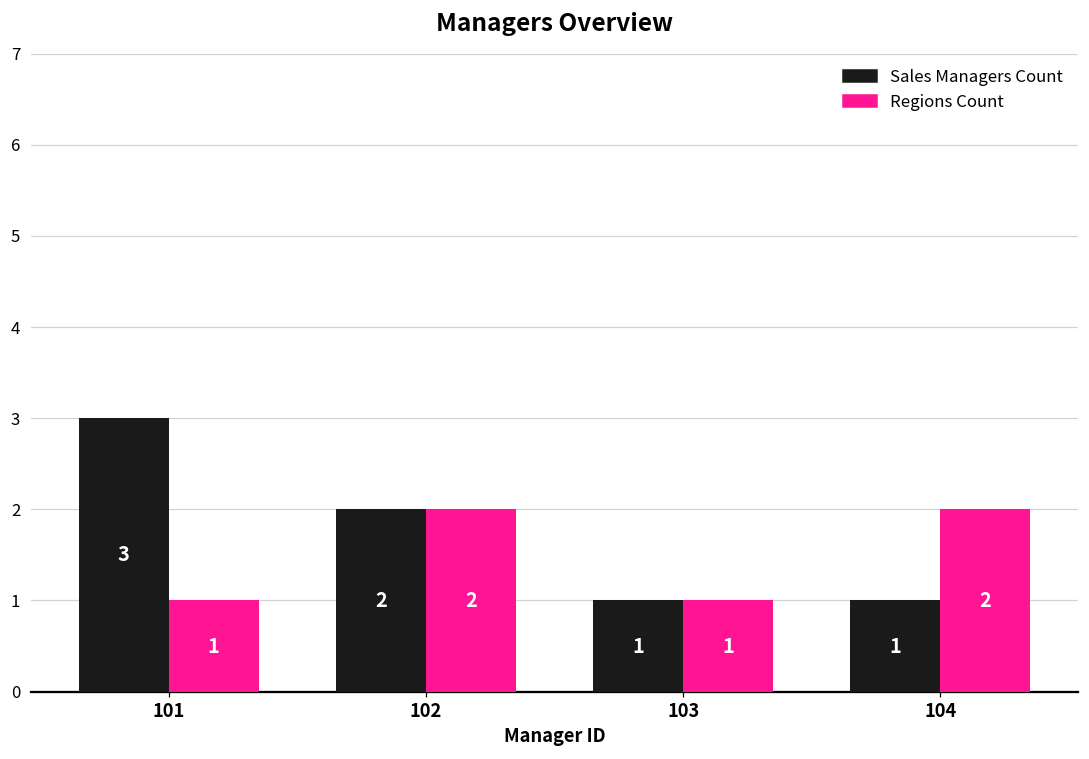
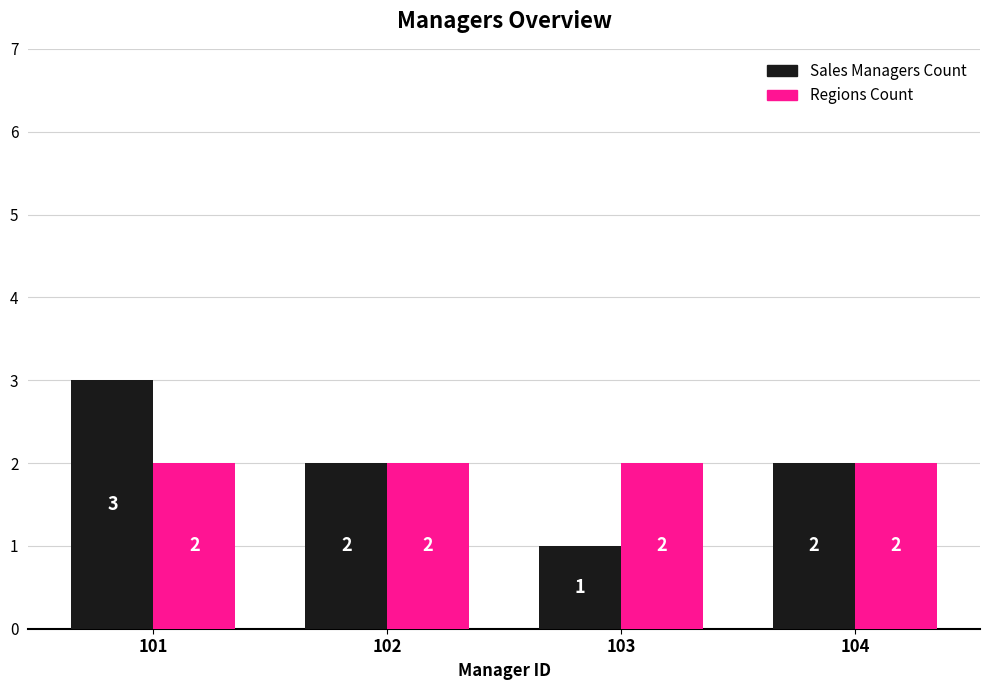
Regions Count, 101: 1 -> 2
Regions Count, 103: 1 -> 2
Sales Managers Count, 104: 1 -> 2
